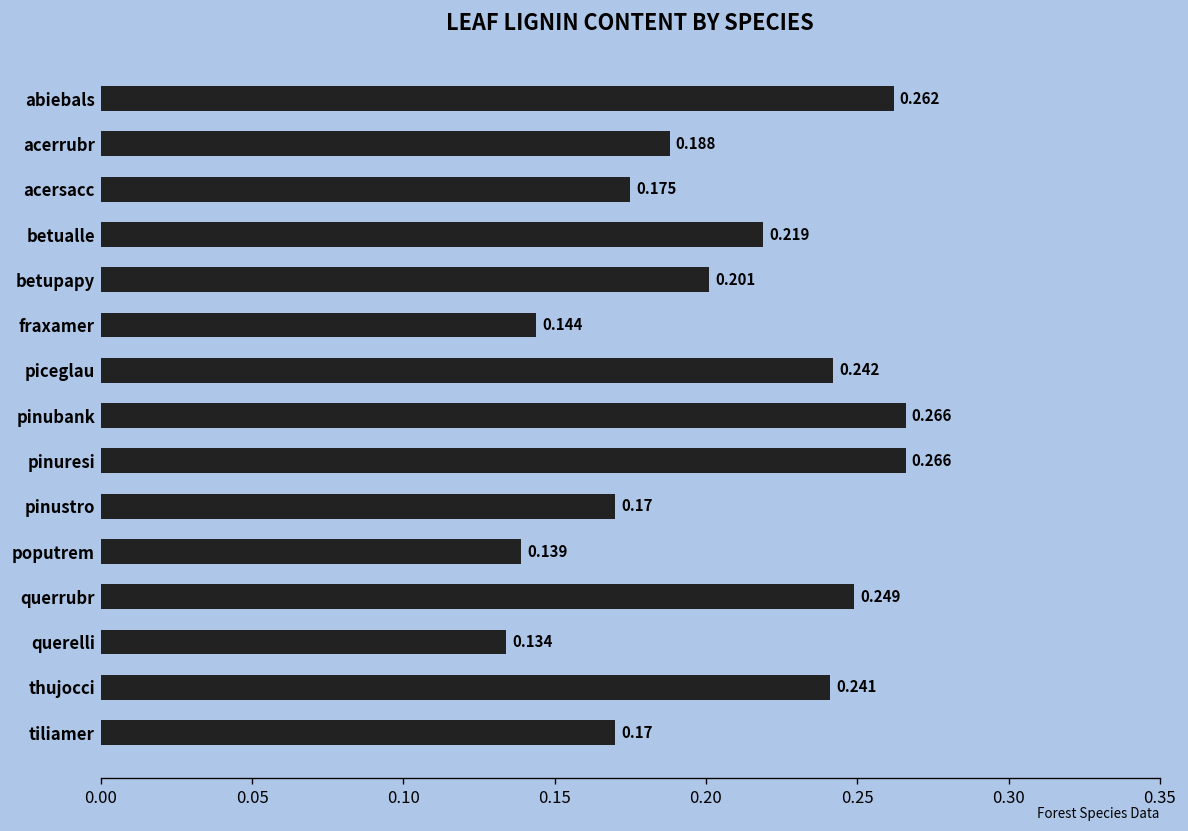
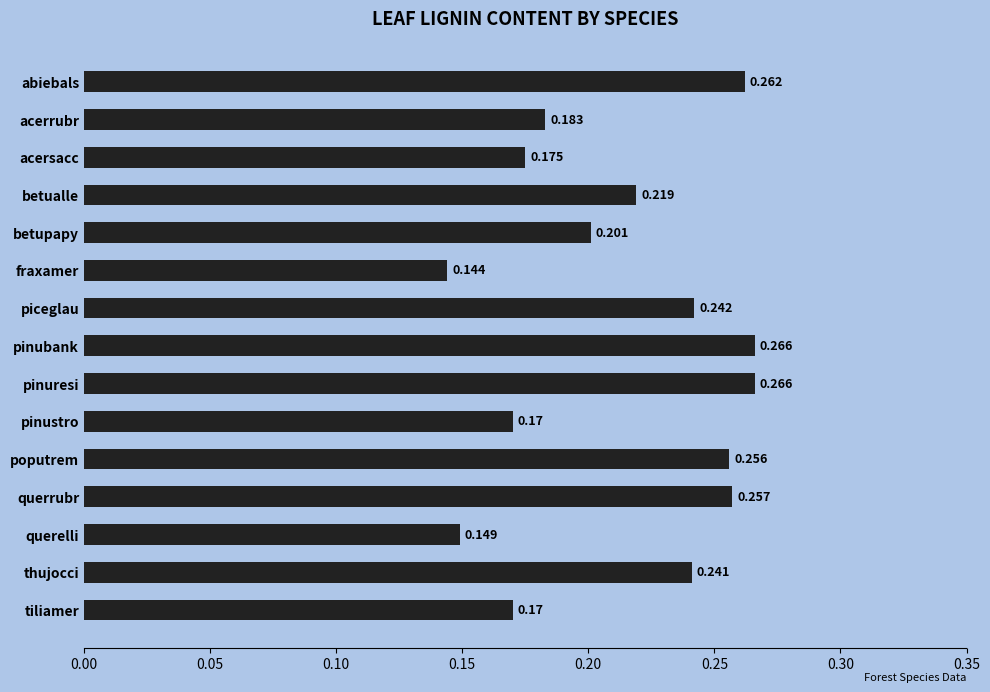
acerrubr: 0.188 -> 0.183
poputrem: 0.139 -> 0.256
querrubr: 0.249 -> 0.257
querelli: 0.134 -> 0.149
